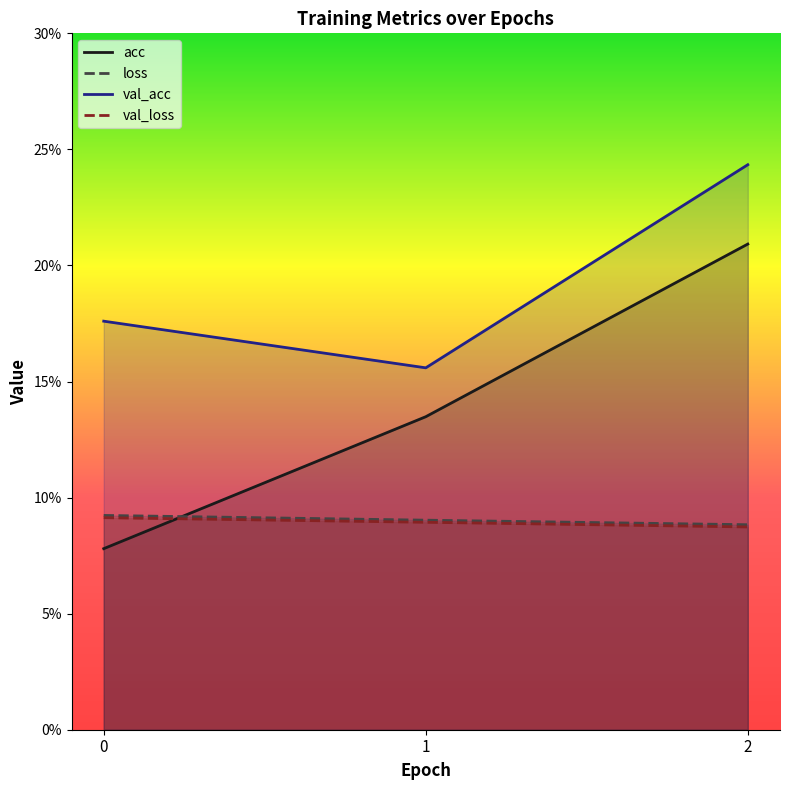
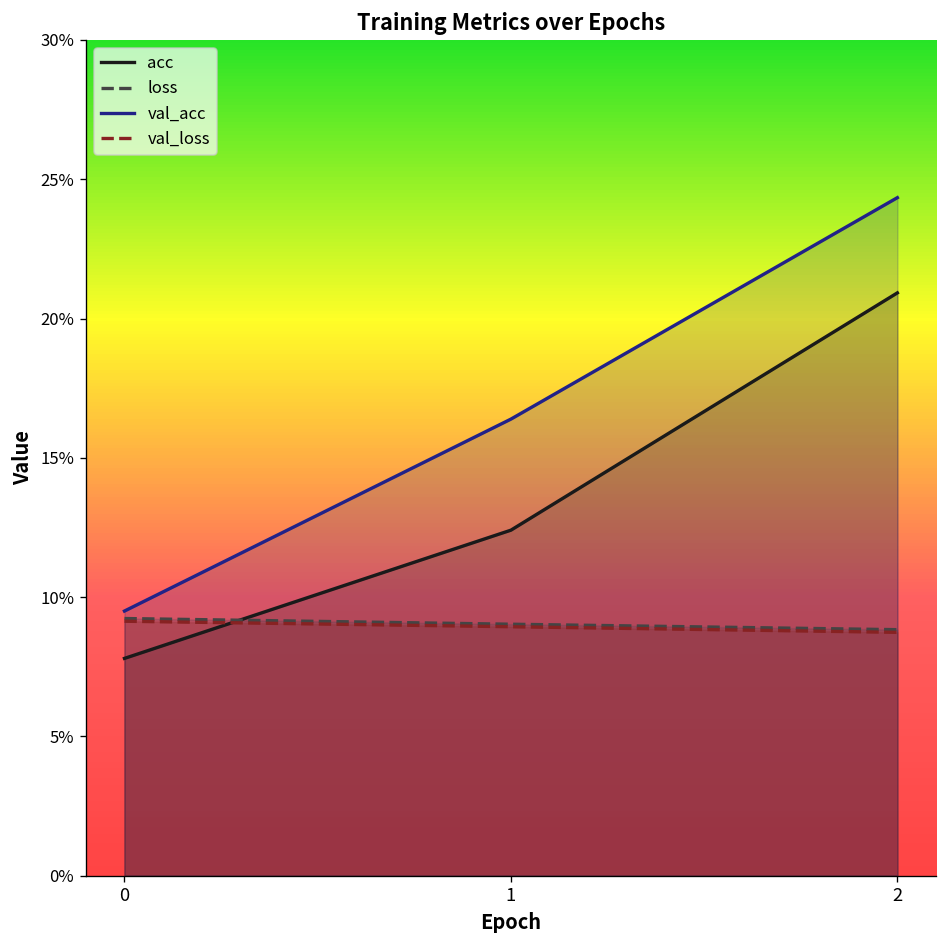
val_acc, 0: 17.6% -> 9.5%
acc, 1: 13.5% -> 12.4%
val_acc, 1: 15.6% -> 16.4%
